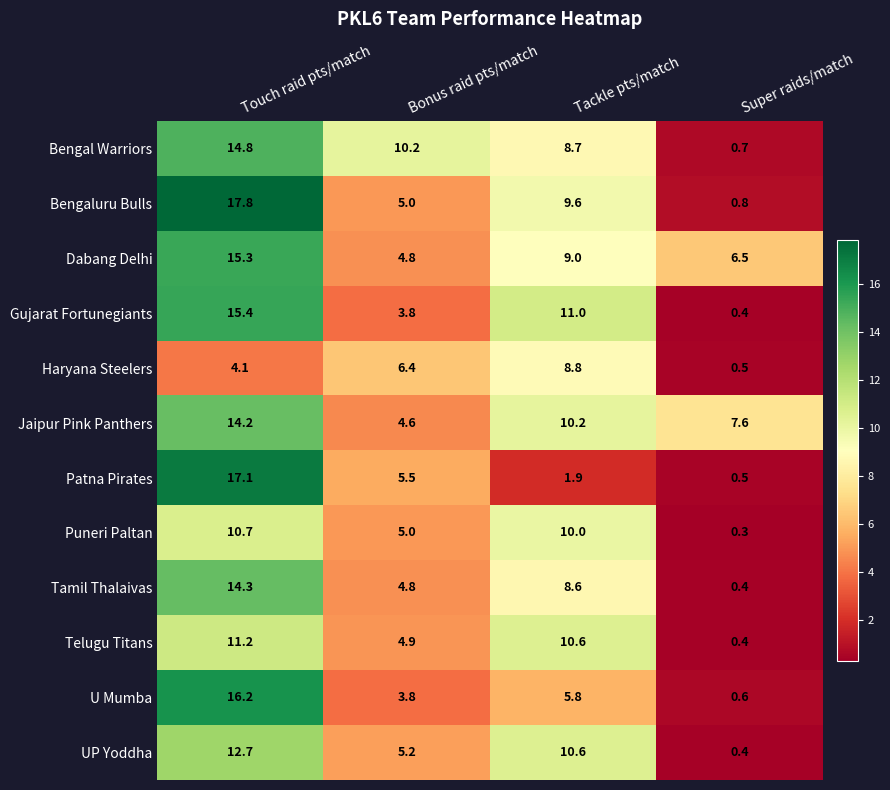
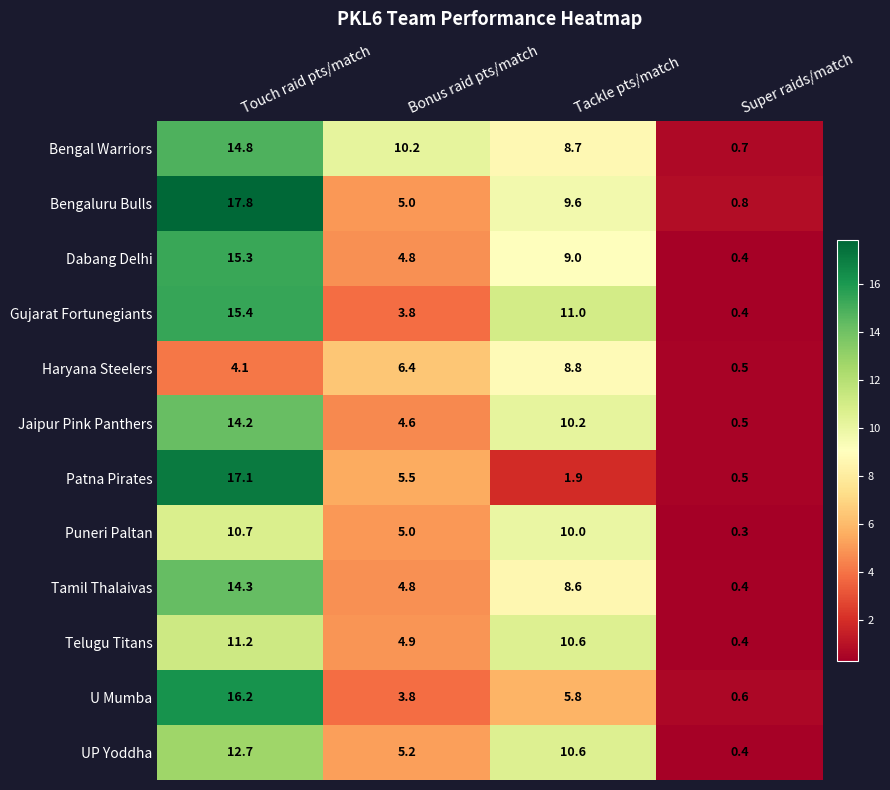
Dabang Delhi, Super raids/match: 6.5 -> 0.4
Jaipur Pink Panthers, Super raids/match: 7.6 -> 0.5
